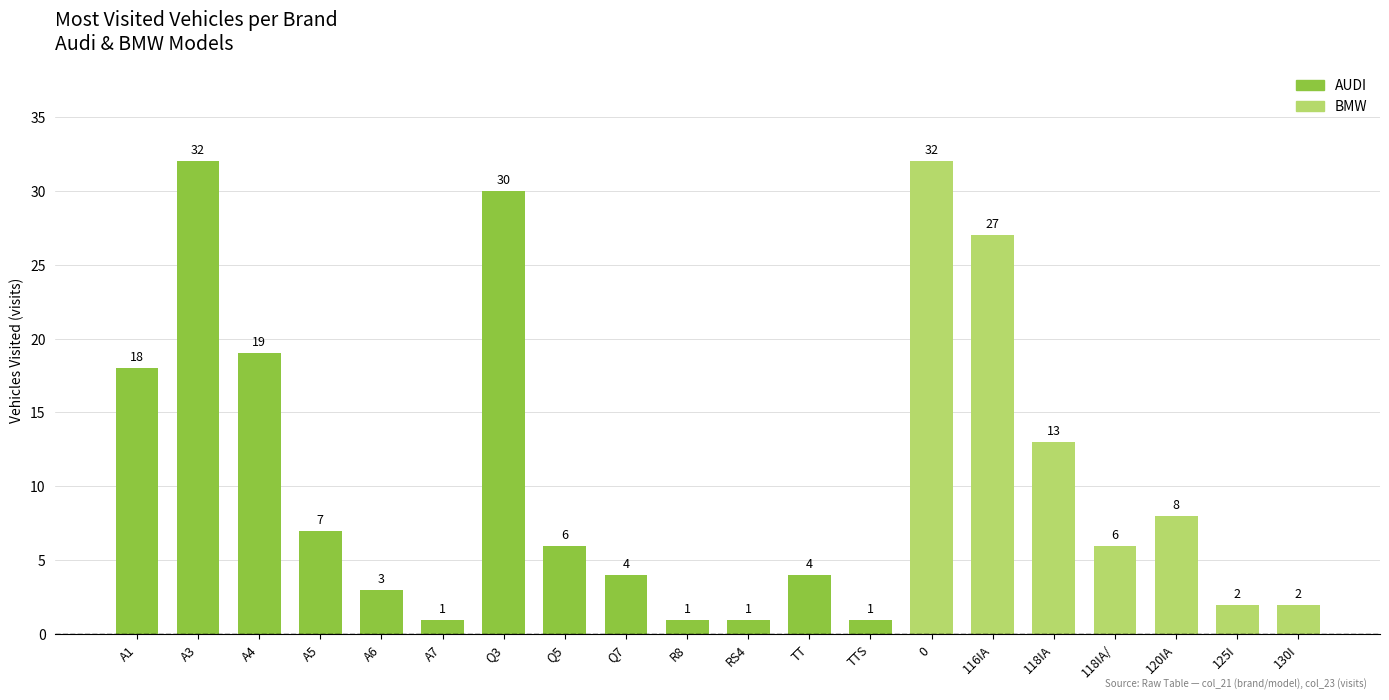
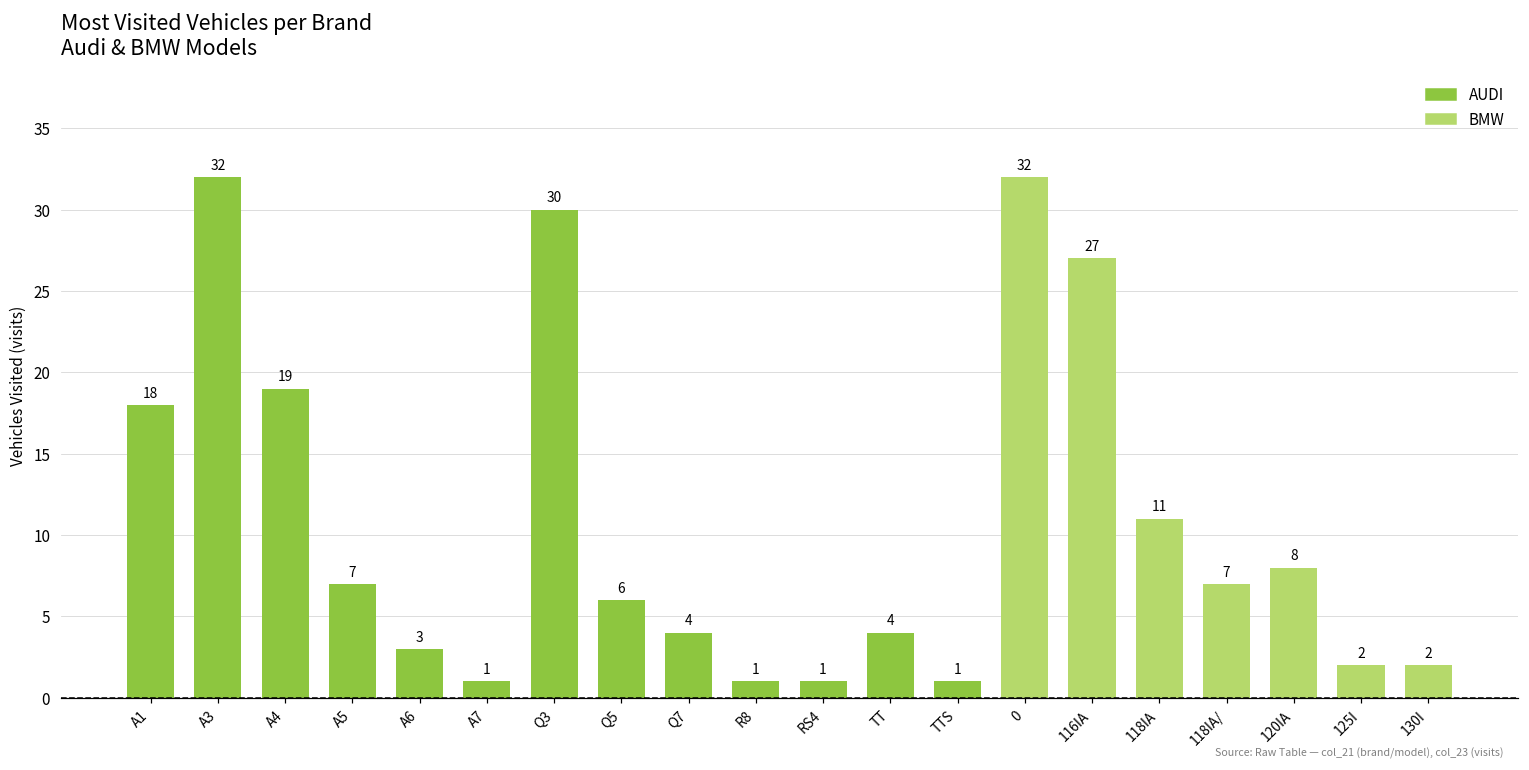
118IA: 13 -> 11
118IA/: 6 -> 7
